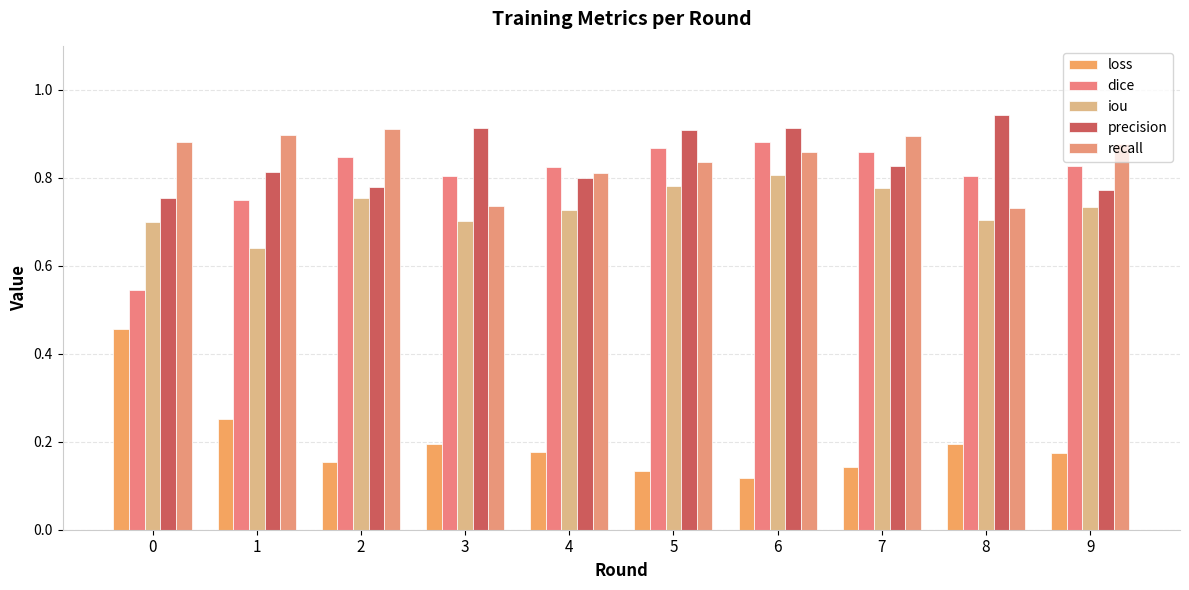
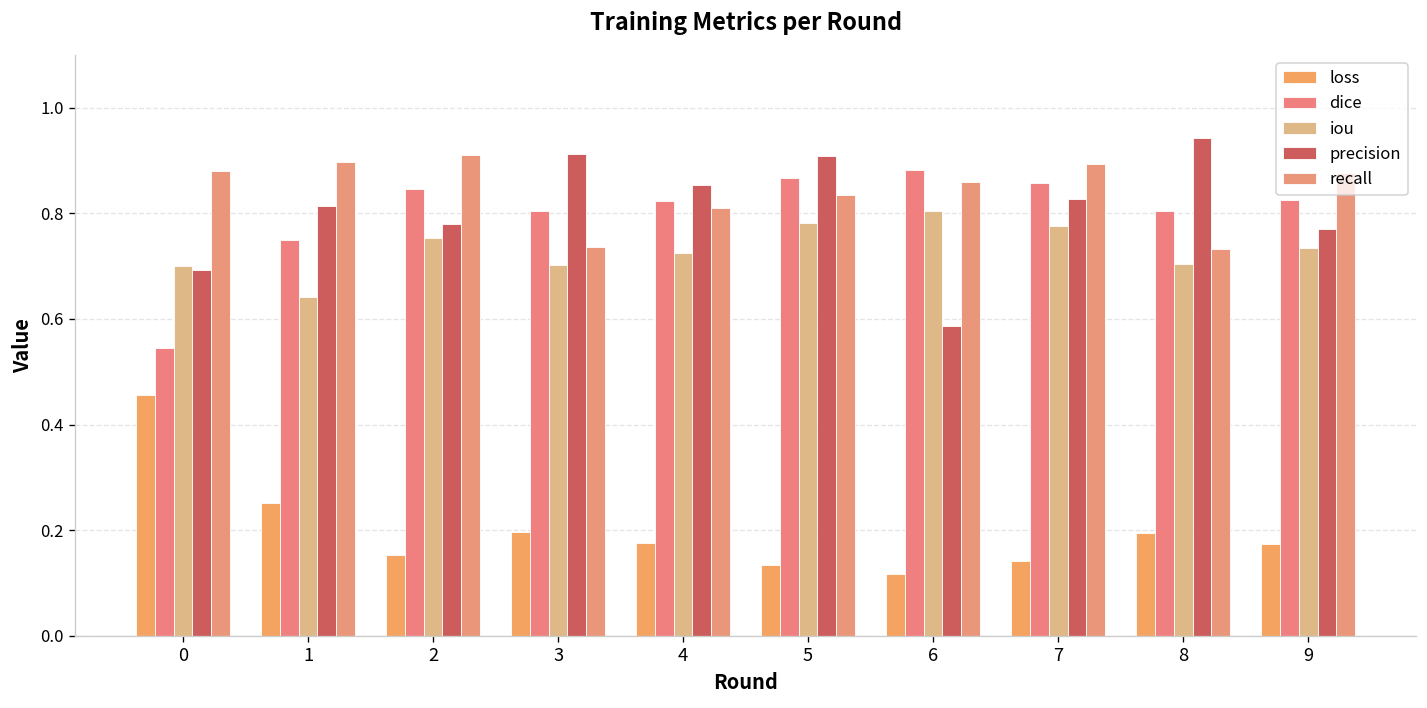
precision, 0: 0.75 -> 0.69
precision, 4: 0.80 -> 0.85
precision, 6: 0.91 -> 0.59
